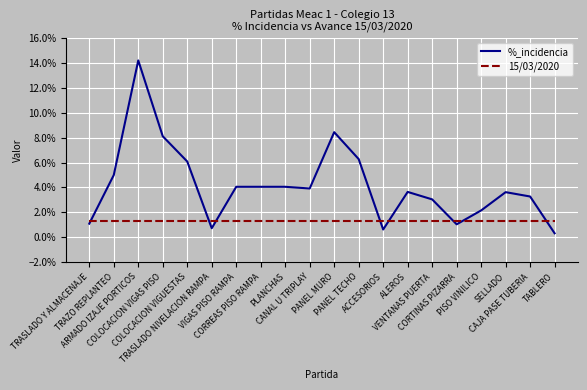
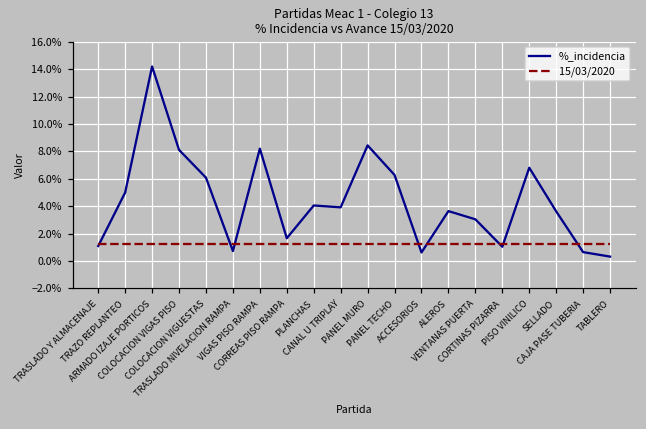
%_incidencia, VIGAS PISO RAMPA: 4.1% -> 8.2%
%_incidencia, CORREAS PISO RAMPA: 4.1% -> 1.7%
%_incidencia, PISO VINILICO: 2.2% -> 6.8%
%_incidencia, CAJA PASE TUBERIA: 3.3% -> 0.7%
